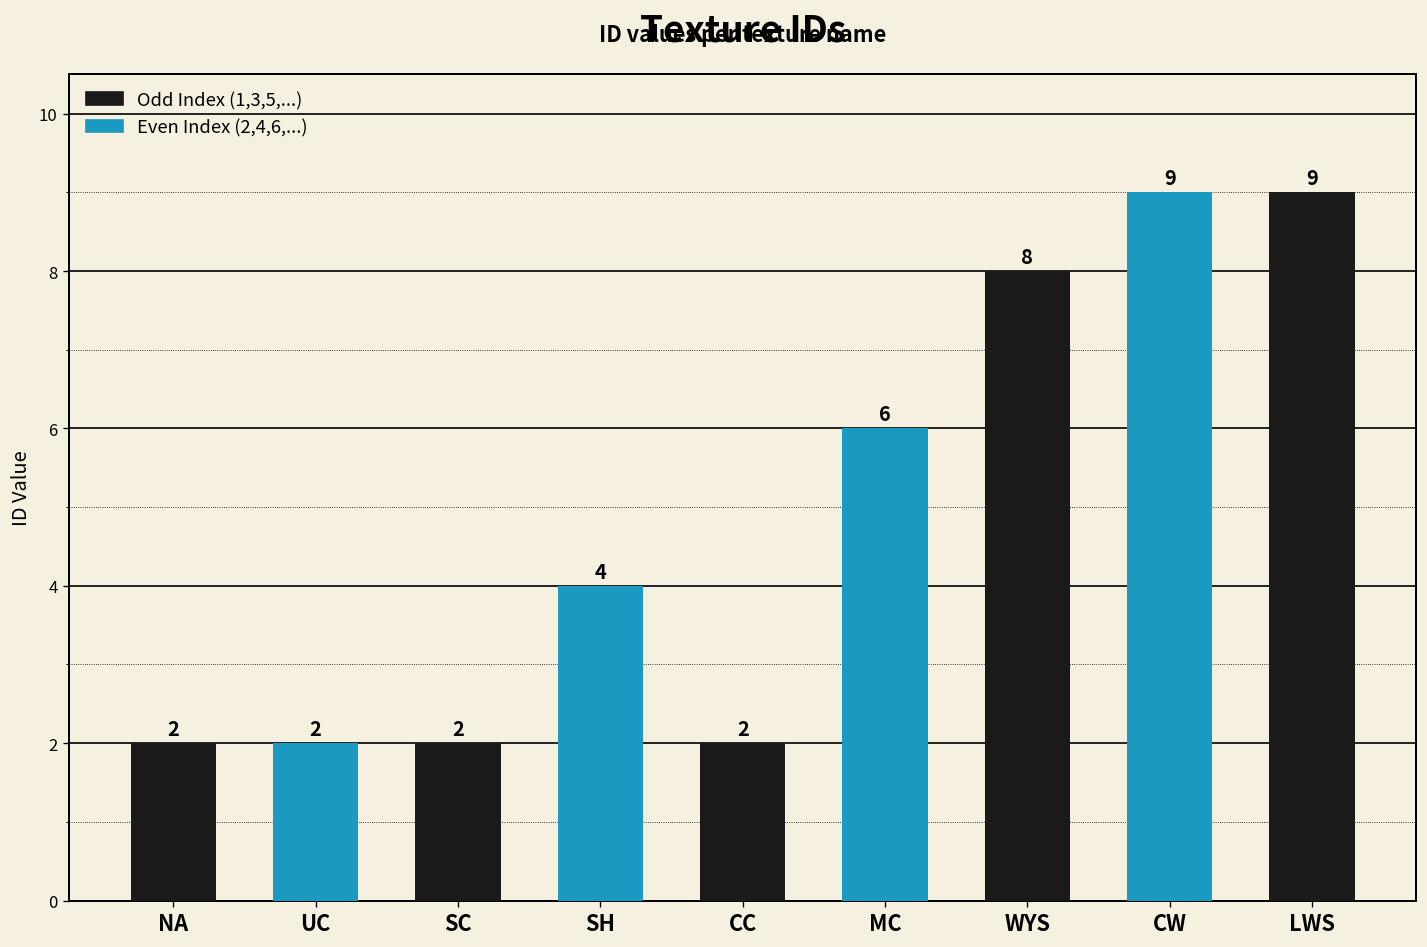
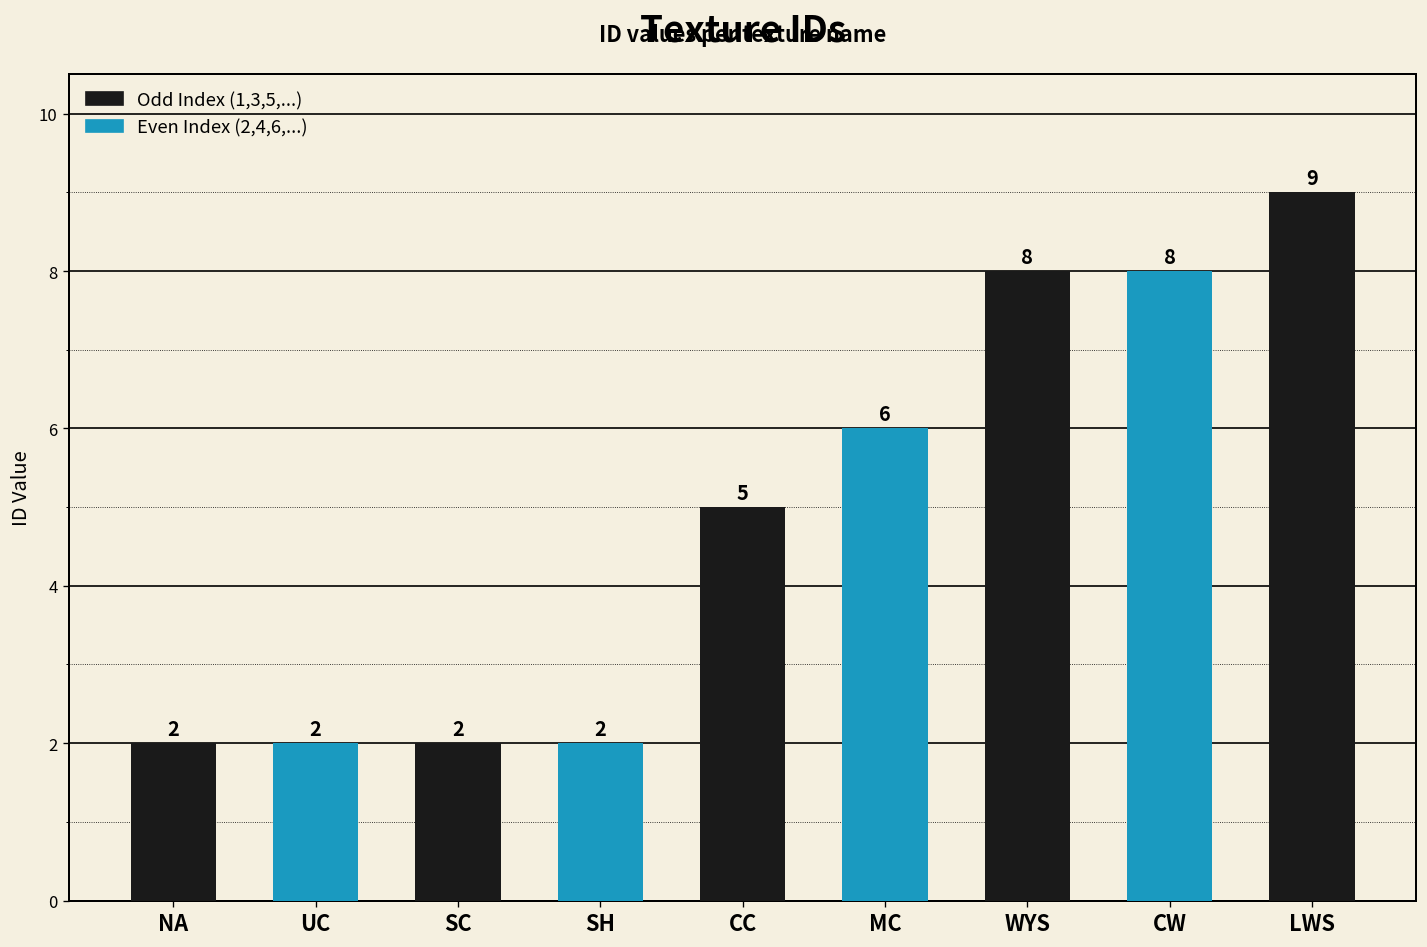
SH: 4 -> 2
CC: 2 -> 5
CW: 9 -> 8
